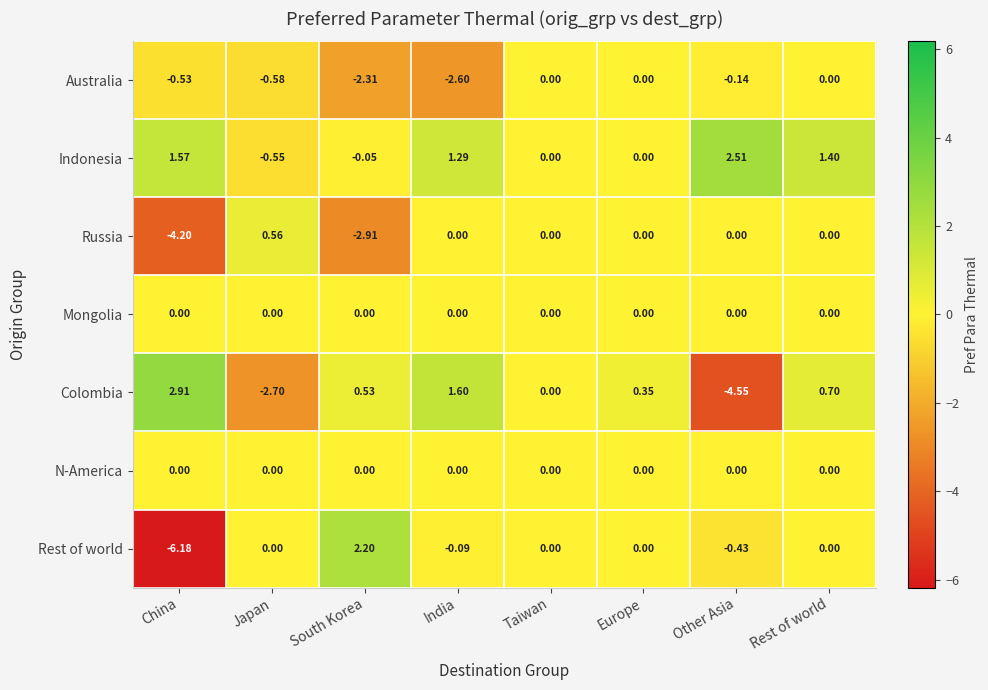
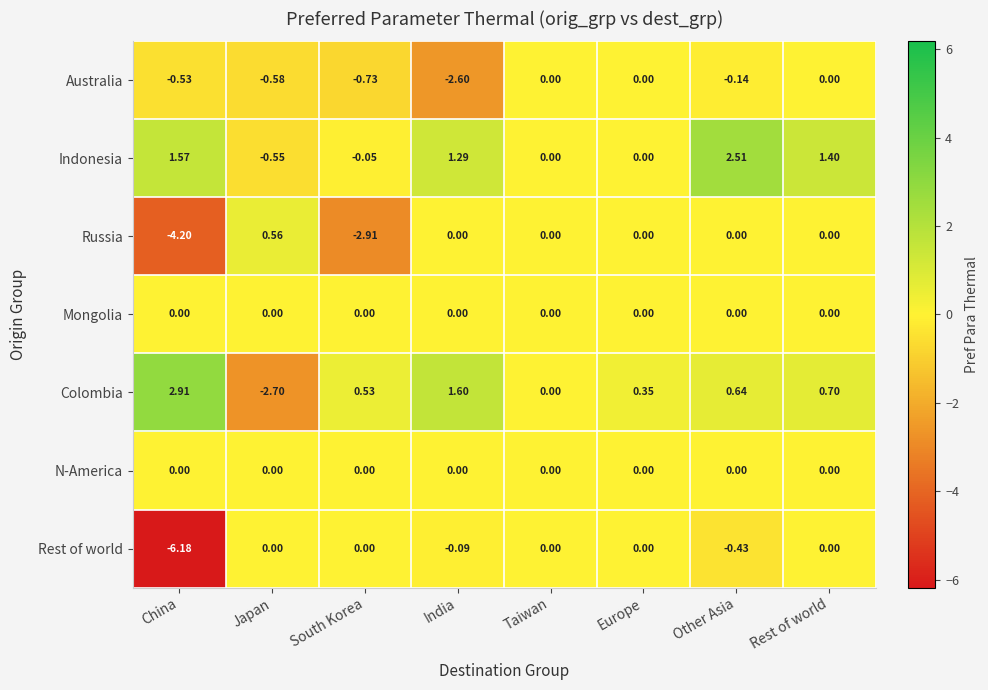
Australia, South Korea: -2.31 -> -0.73
Colombia, Other Asia: -4.55 -> 0.64
Rest of world, South Korea: 2.20 -> 0.00
